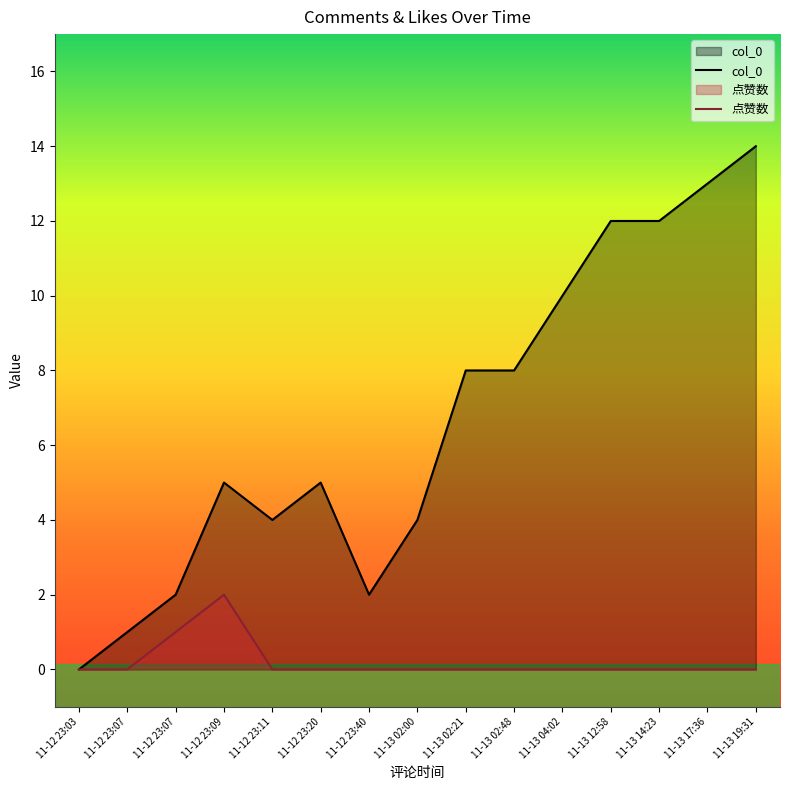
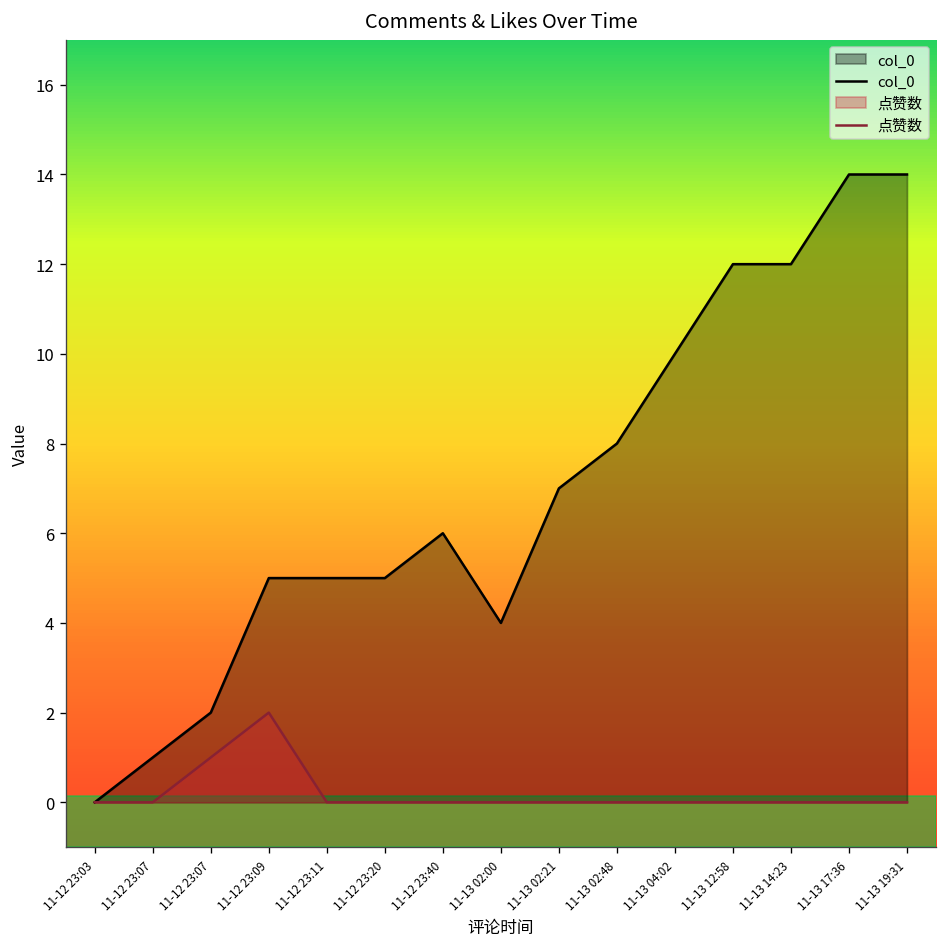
col_0, 11-12 23:11: 4 -> 5
col_0, 11-12 23:40: 2 -> 6
col_0, 11-13 02:21: 8 -> 7
col_0, 11-13 17:36: 13 -> 14
